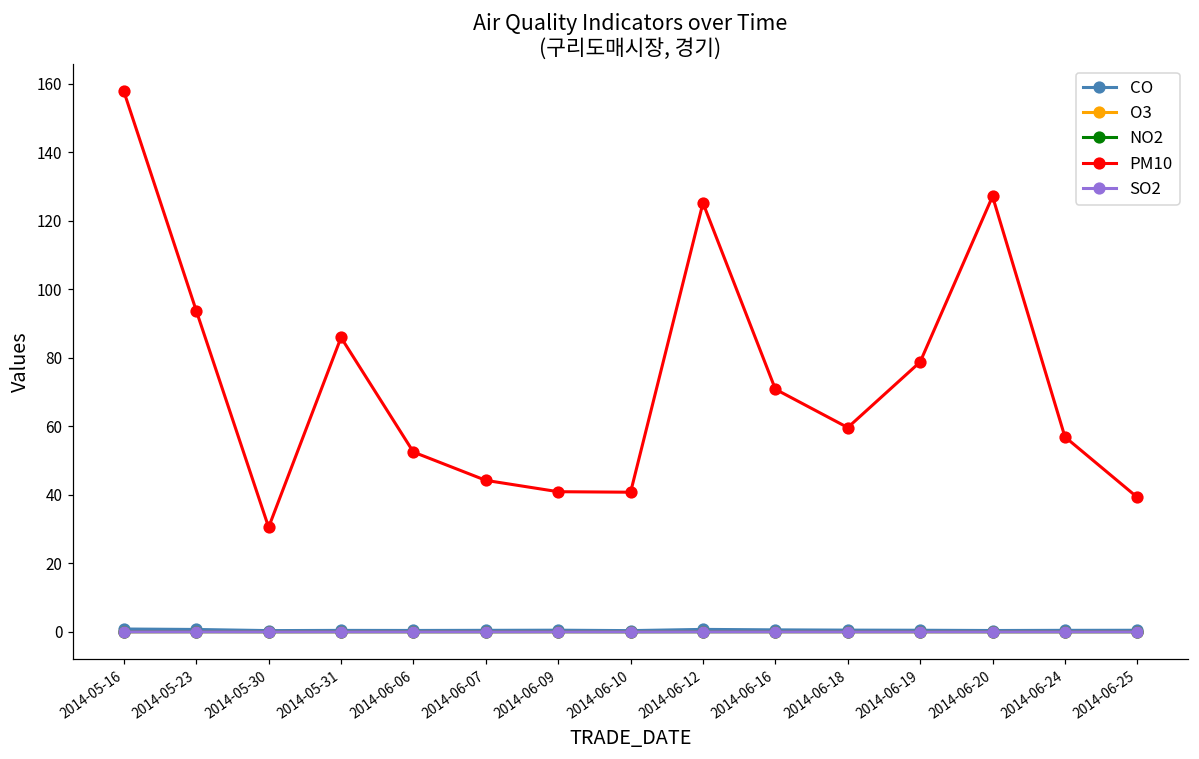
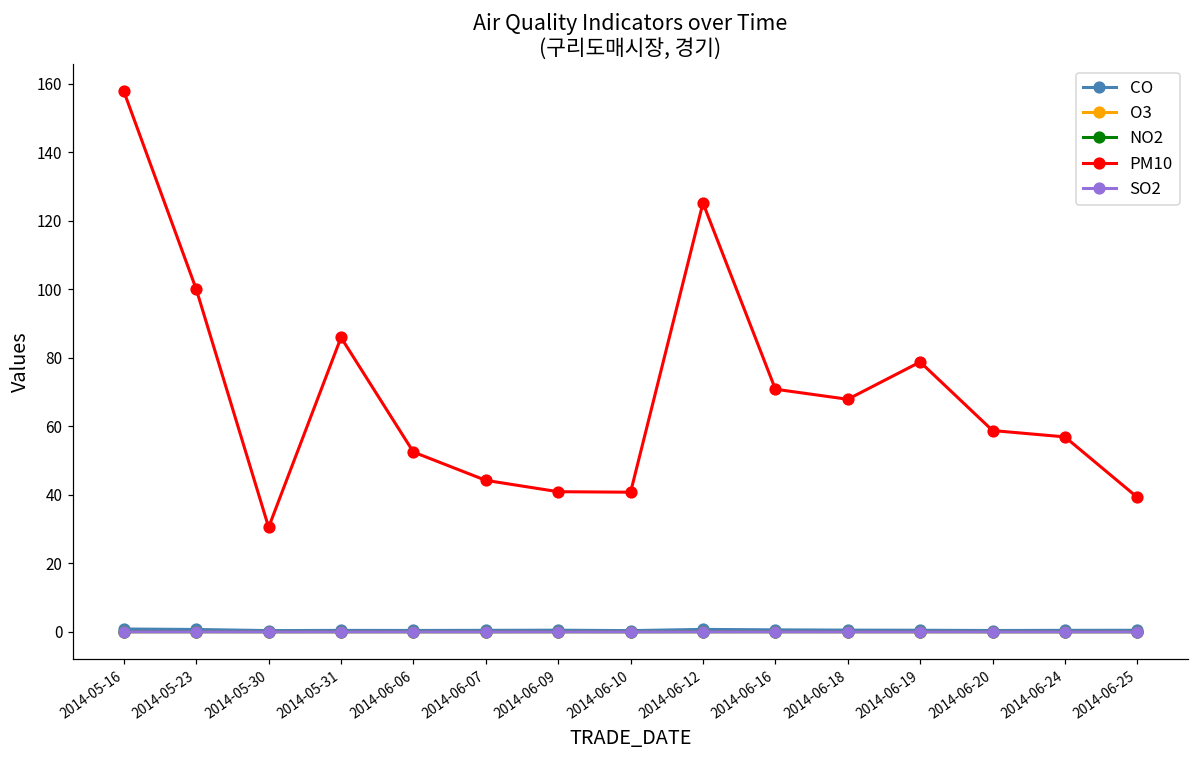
PM10, 2014-05-23: 94 -> 100
PM10, 2014-06-18: 60 -> 68
PM10, 2014-06-20: 127 -> 59
